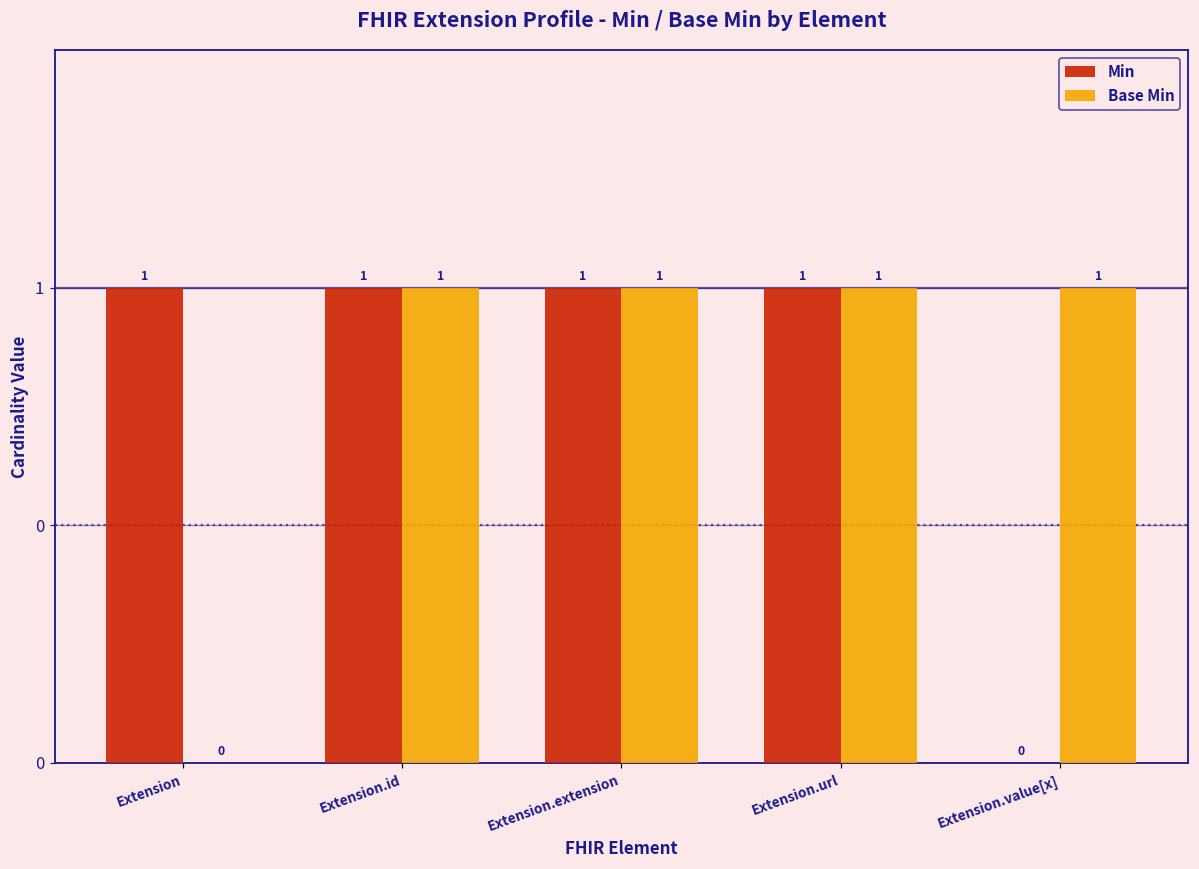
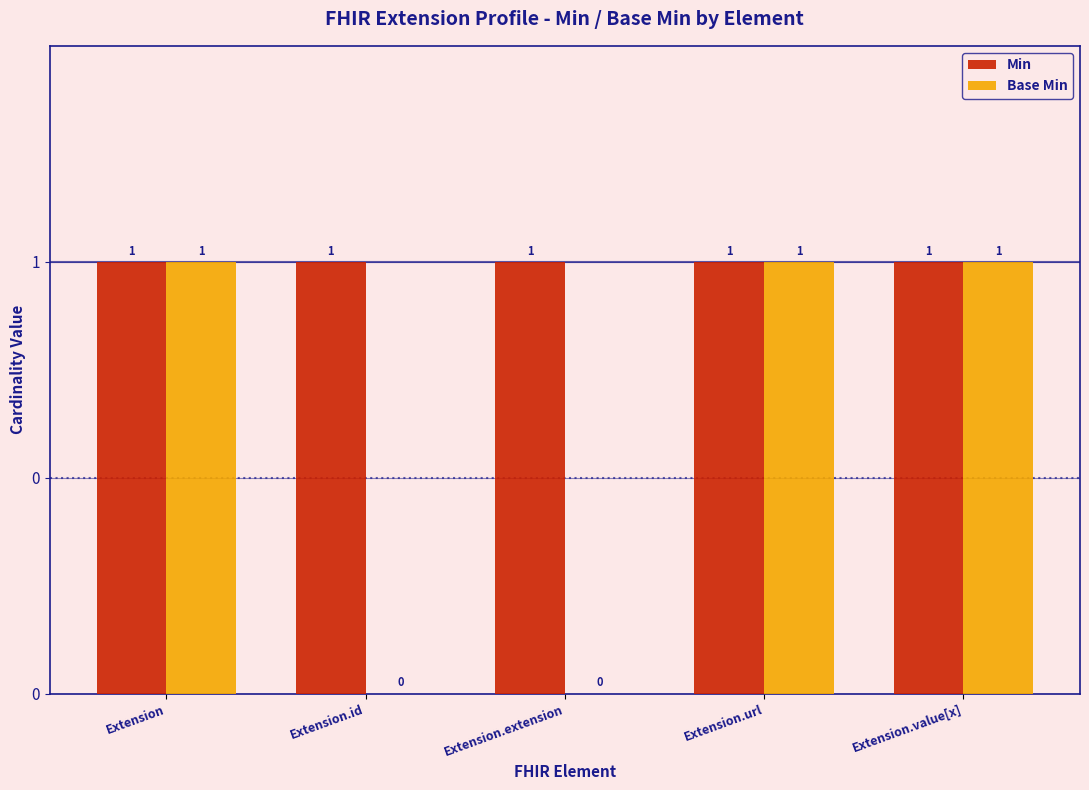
Base Min, Extension: 0 -> 1
Base Min, Extension.id: 1 -> 0
Base Min, Extension.extension: 1 -> 0
Min, Extension.value[x]: 0 -> 1
